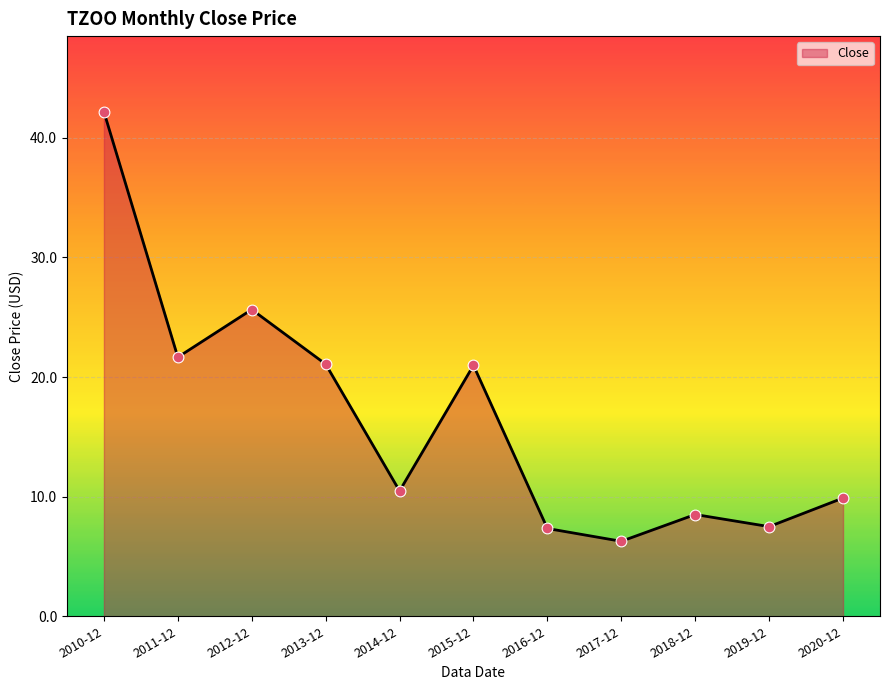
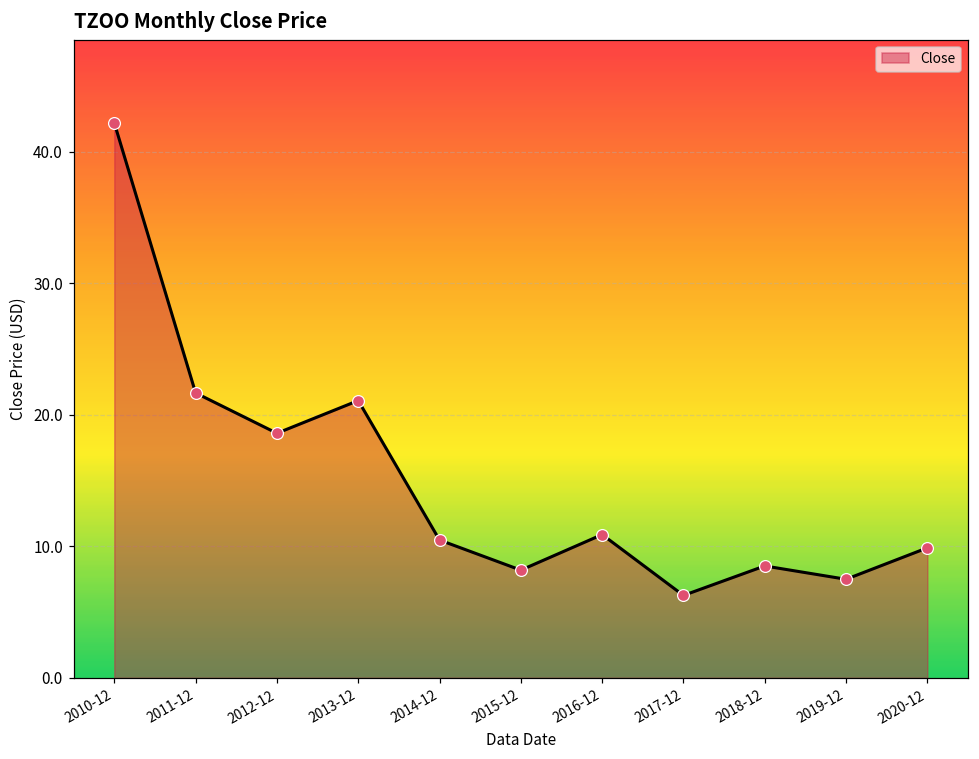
2012-12: 25.7 -> 18.6
2015-12: 21.0 -> 8.2
2016-12: 7.3 -> 10.9
